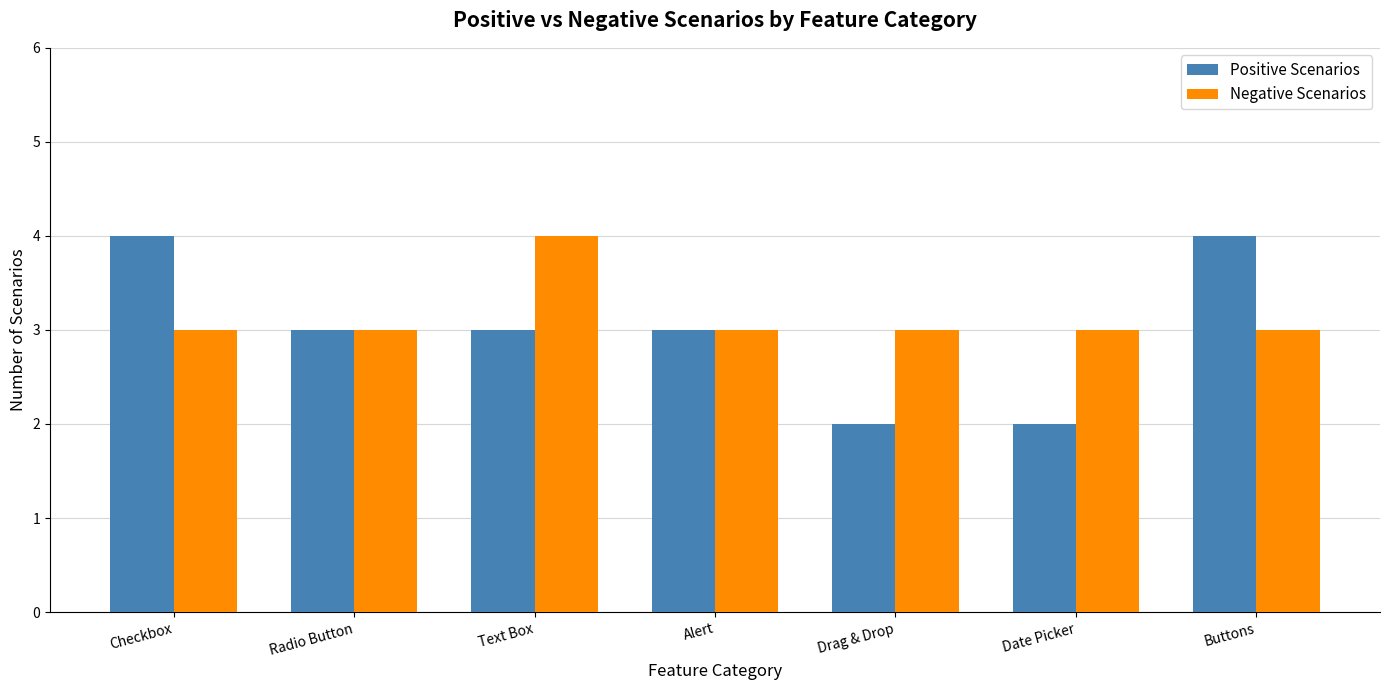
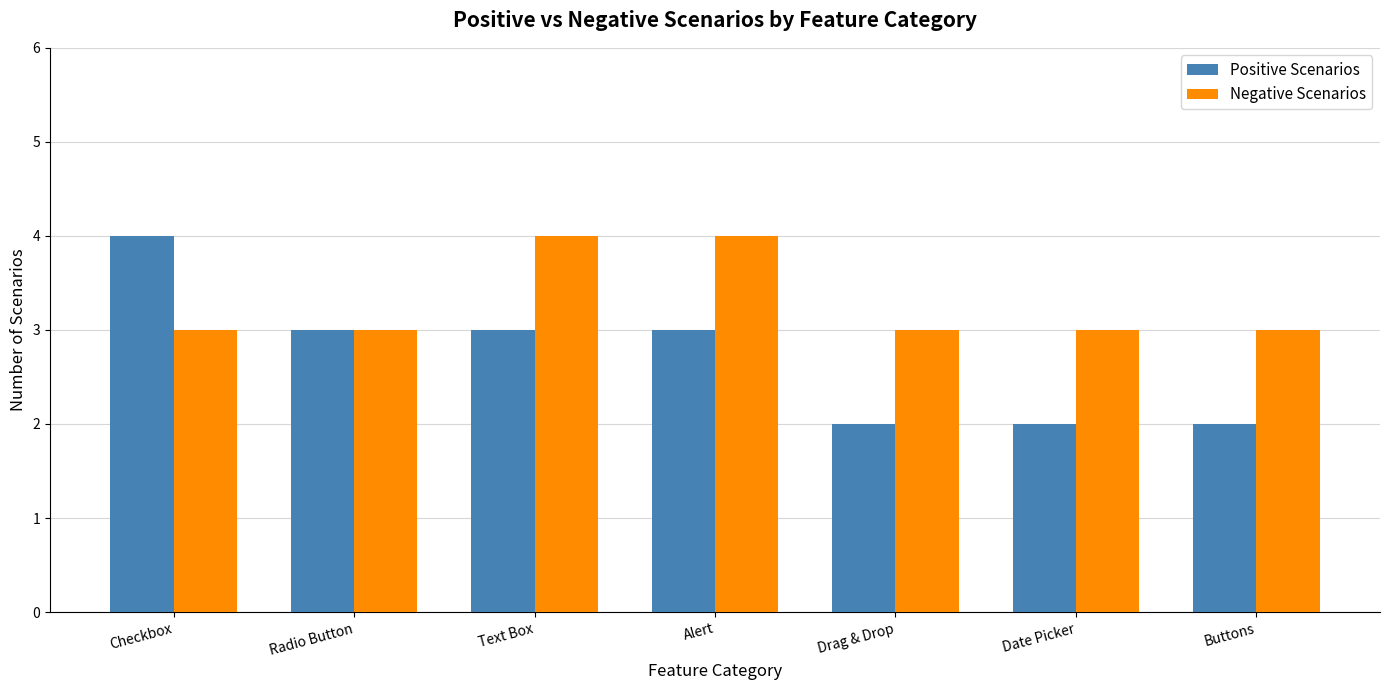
Negative Scenarios, Alert: 3 -> 4
Positive Scenarios, Buttons: 4 -> 2
